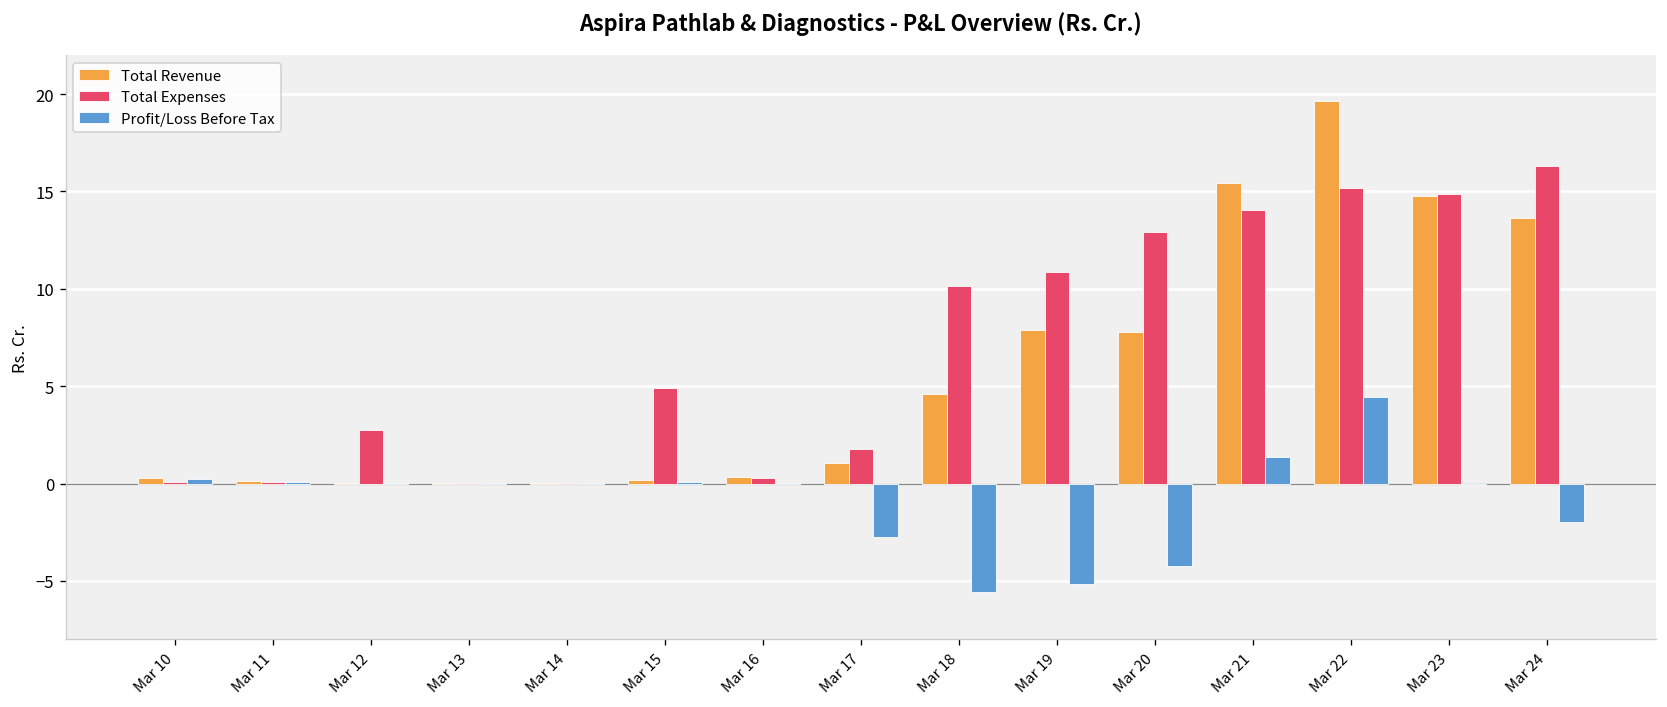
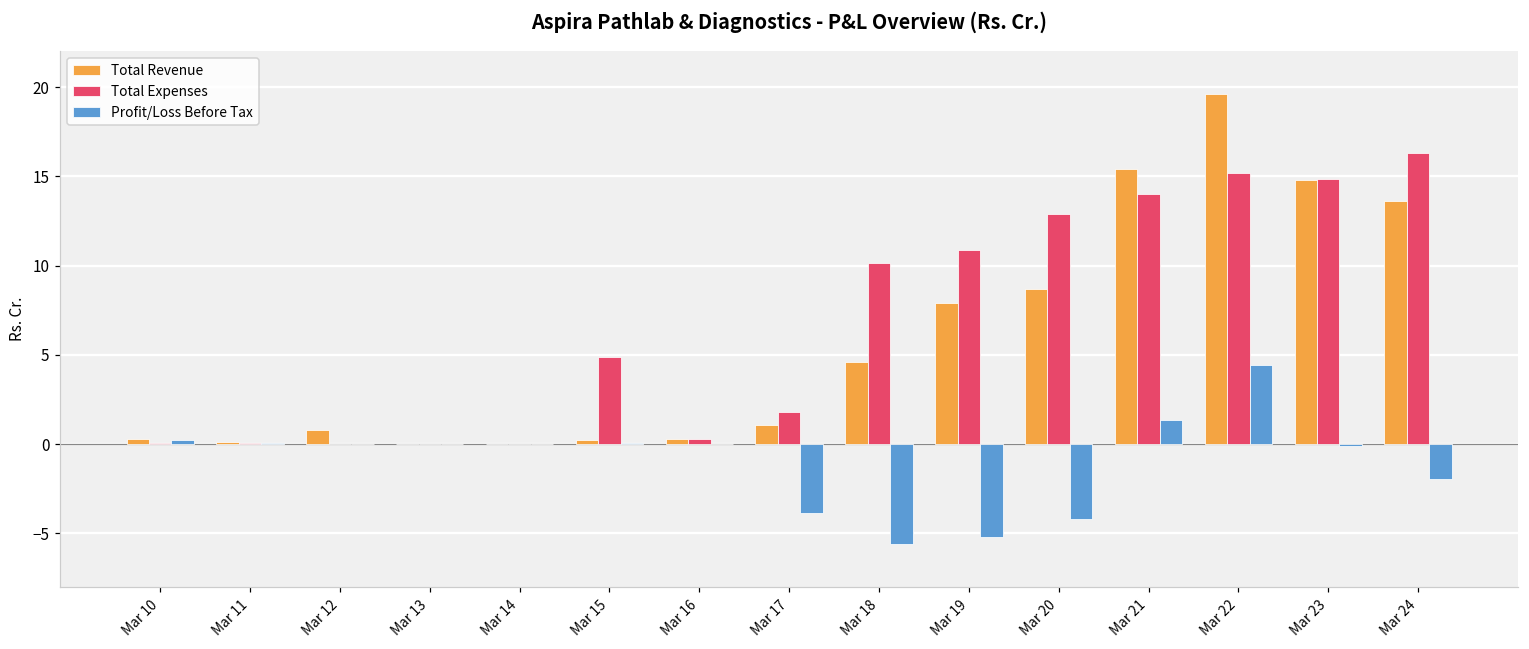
Total Revenue, Mar 12: 0.0 -> 0.8
Total Expenses, Mar 12: 2.8 -> 0.0
Profit/Loss Before Tax, Mar 17: -2.7 -> -3.9
Total Revenue, Mar 20: 7.8 -> 8.7
